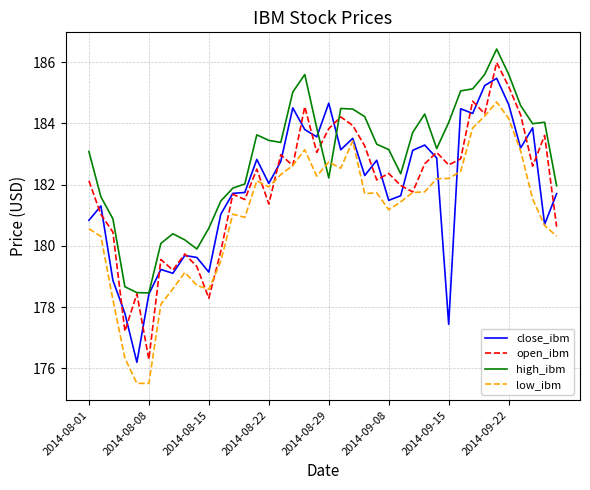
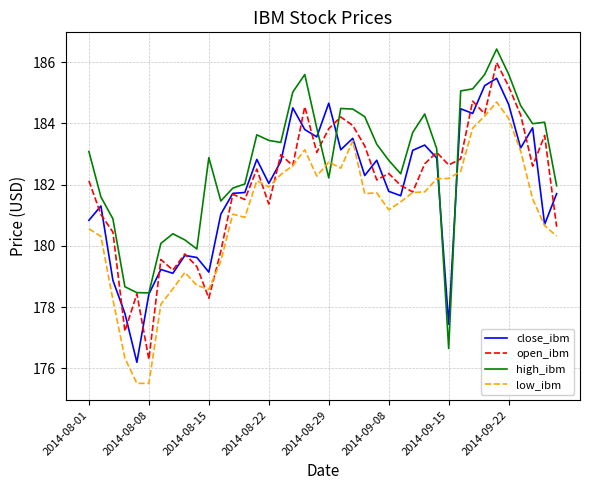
high_ibm, 2014-08-15: 180.6 -> 182.9
close_ibm, 2014-09-08: 181.5 -> 181.8
high_ibm, 2014-09-08: 183.1 -> 182.8
high_ibm, 2014-09-15: 184.0 -> 176.6
